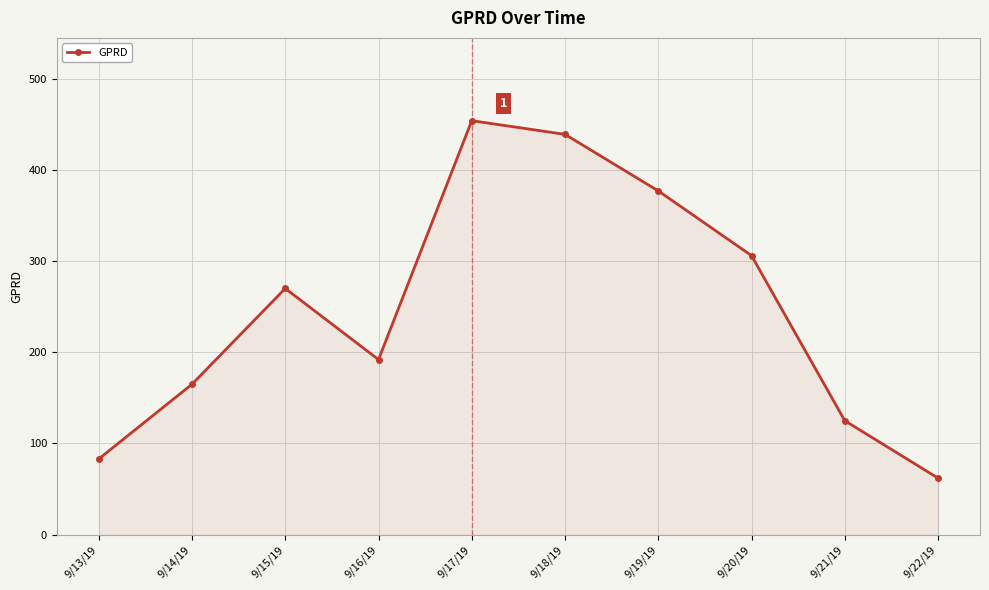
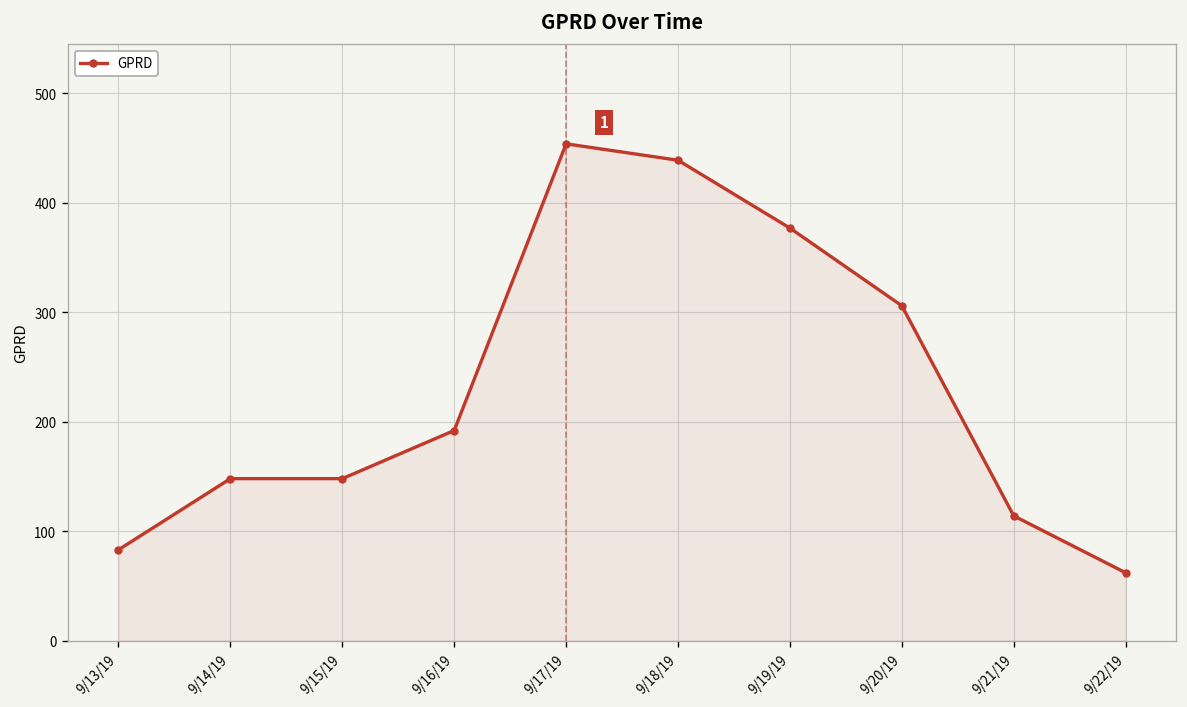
9/14/19: 170 -> 150
9/15/19: 270 -> 150
9/21/19: 130 -> 110
